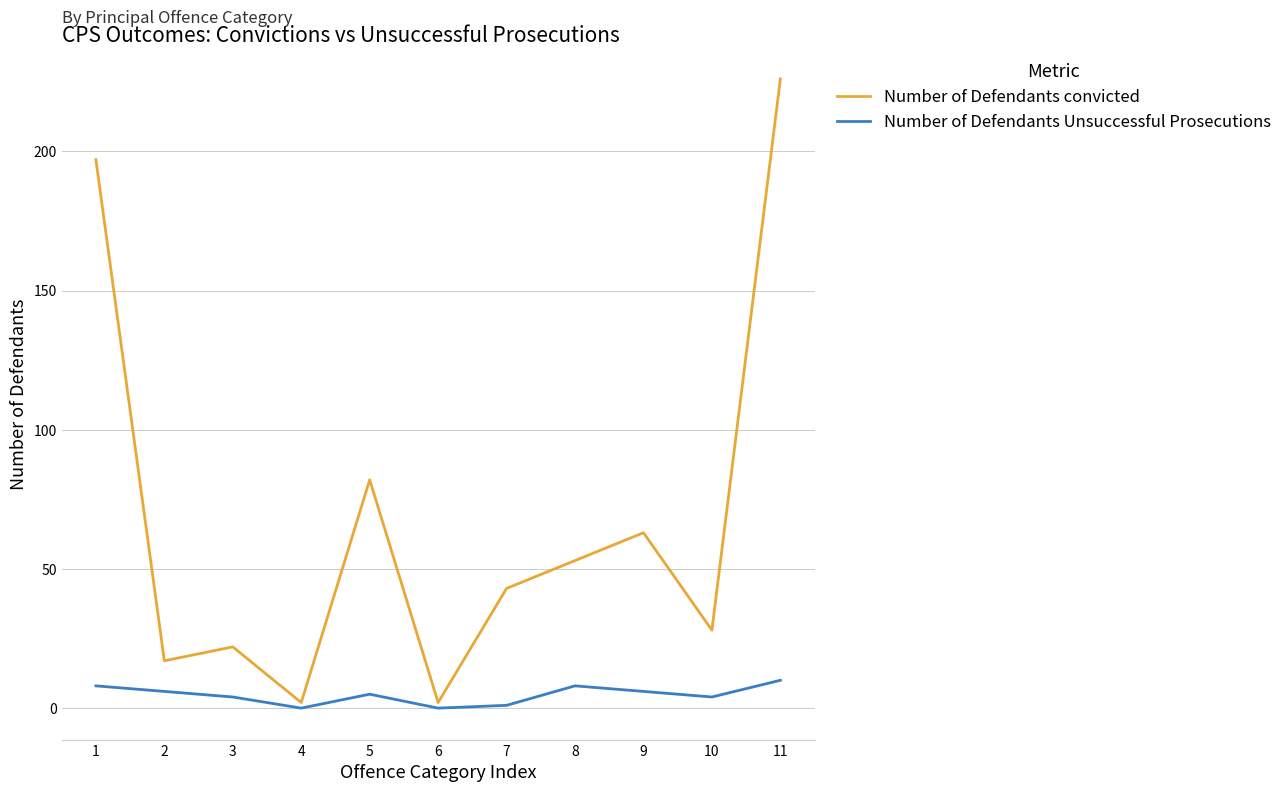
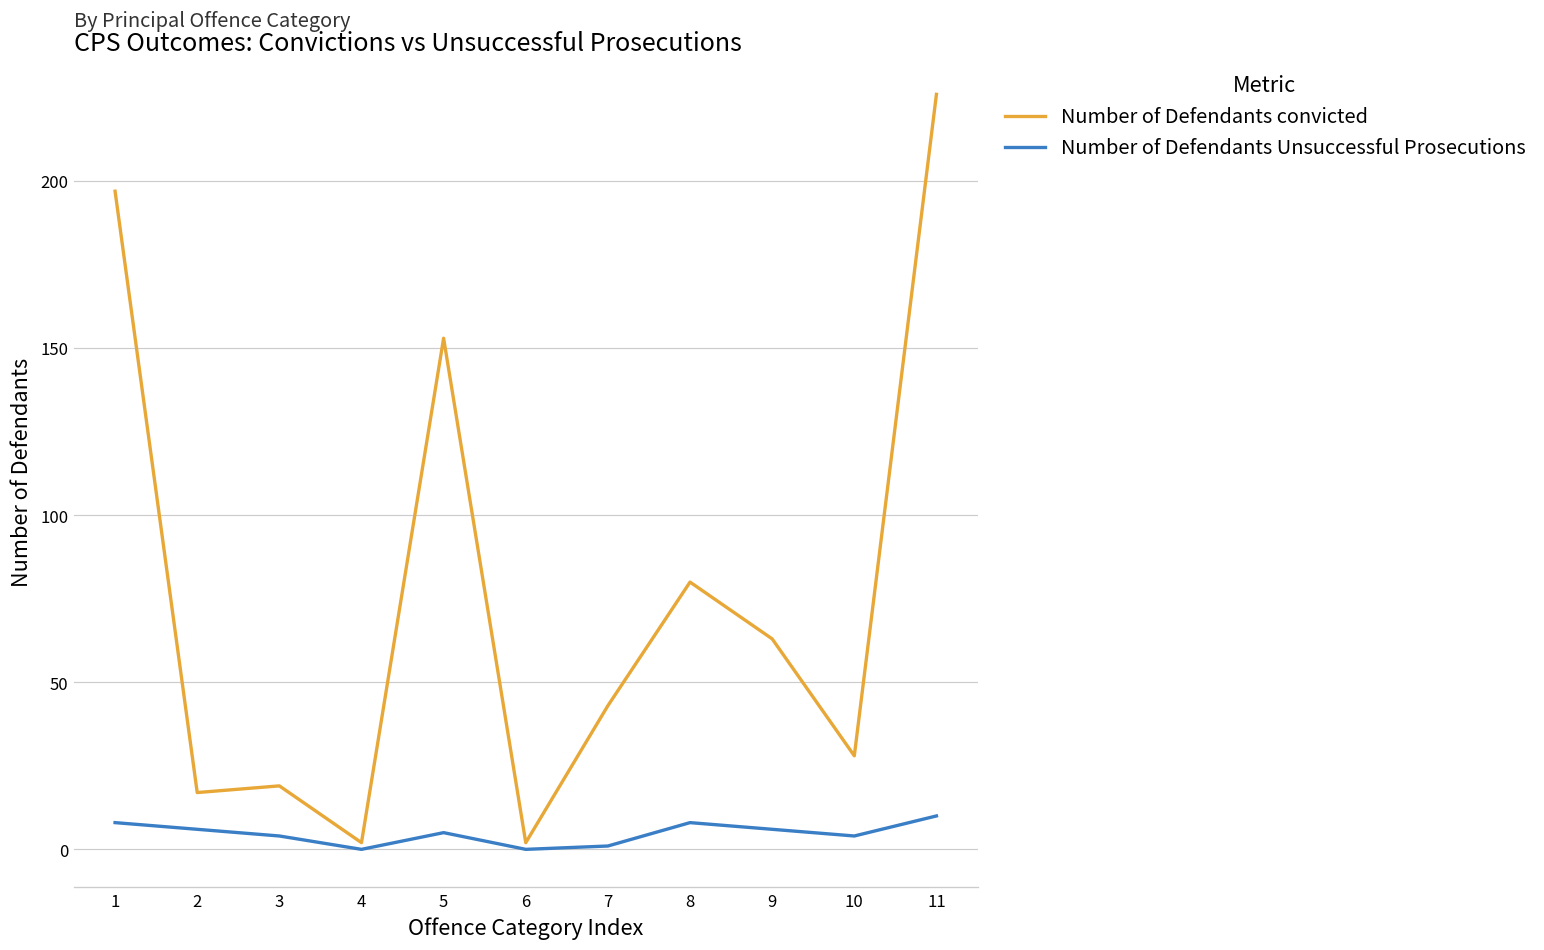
Number of Defendants convicted, 3: 22 -> 19
Number of Defendants convicted, 5: 82 -> 153
Number of Defendants convicted, 8: 53 -> 80
